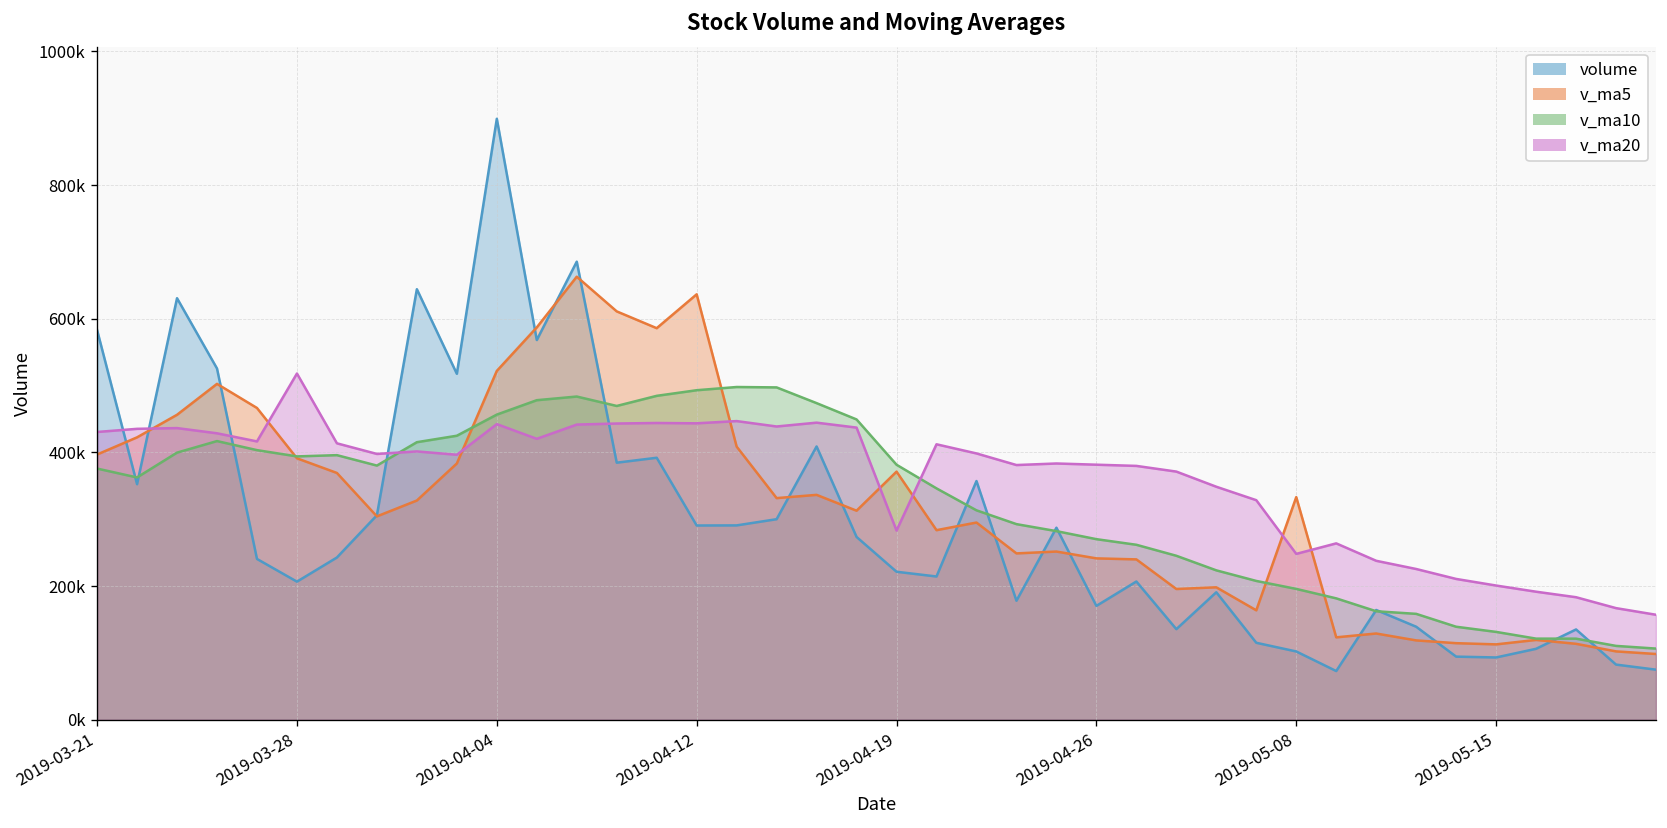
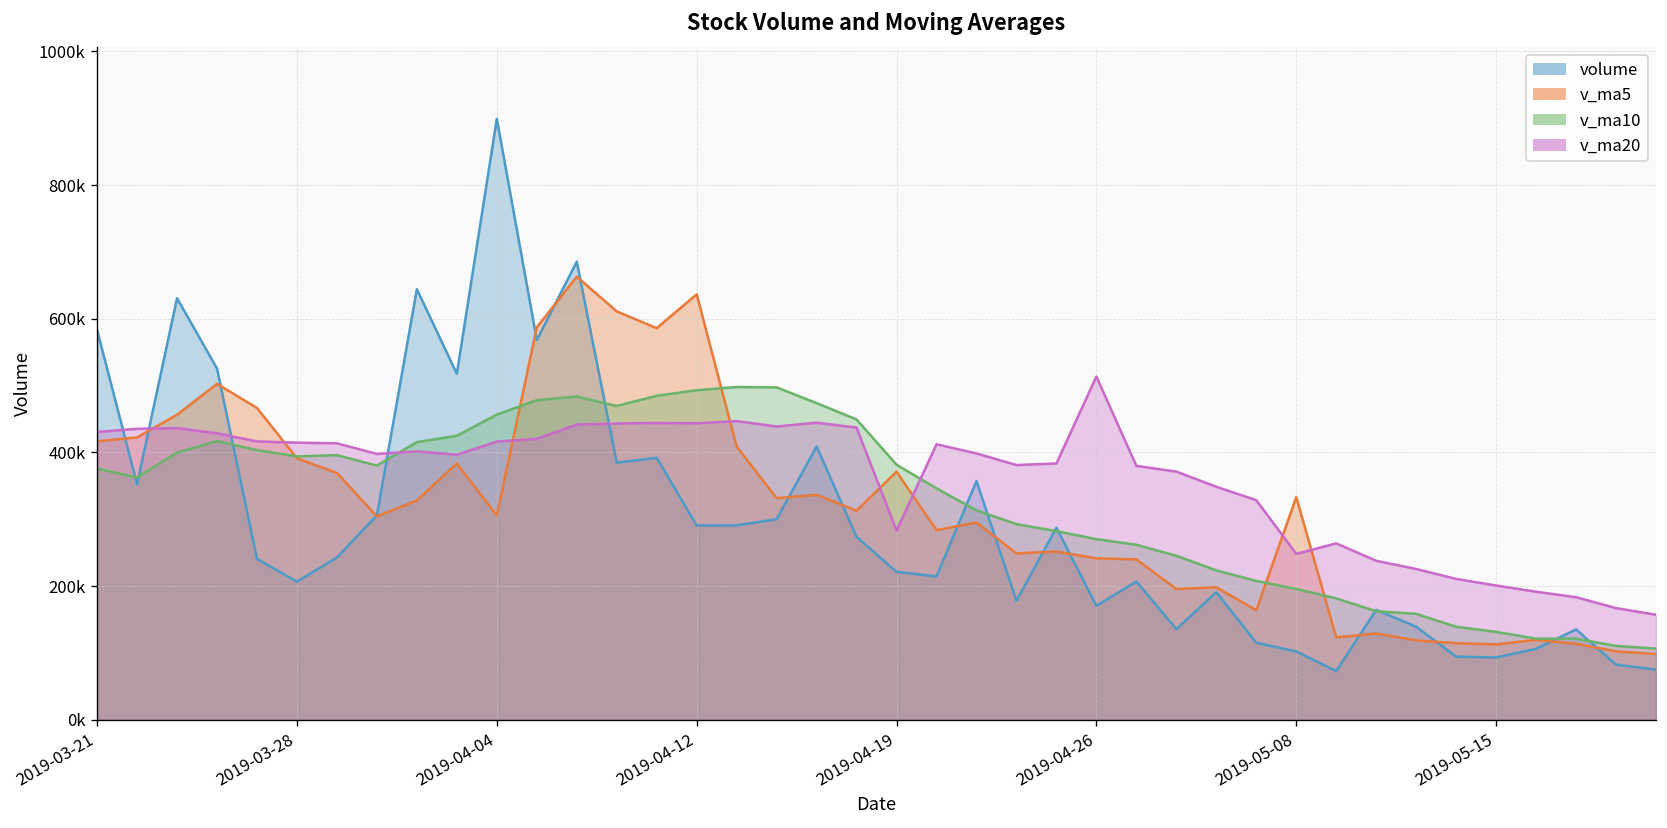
v_ma5, 2019-03-21: 400000 -> 420000
v_ma20, 2019-03-28: 520000 -> 410000
v_ma5, 2019-04-04: 520000 -> 310000
v_ma20, 2019-04-04: 440000 -> 420000
v_ma20, 2019-04-26: 380000 -> 510000
